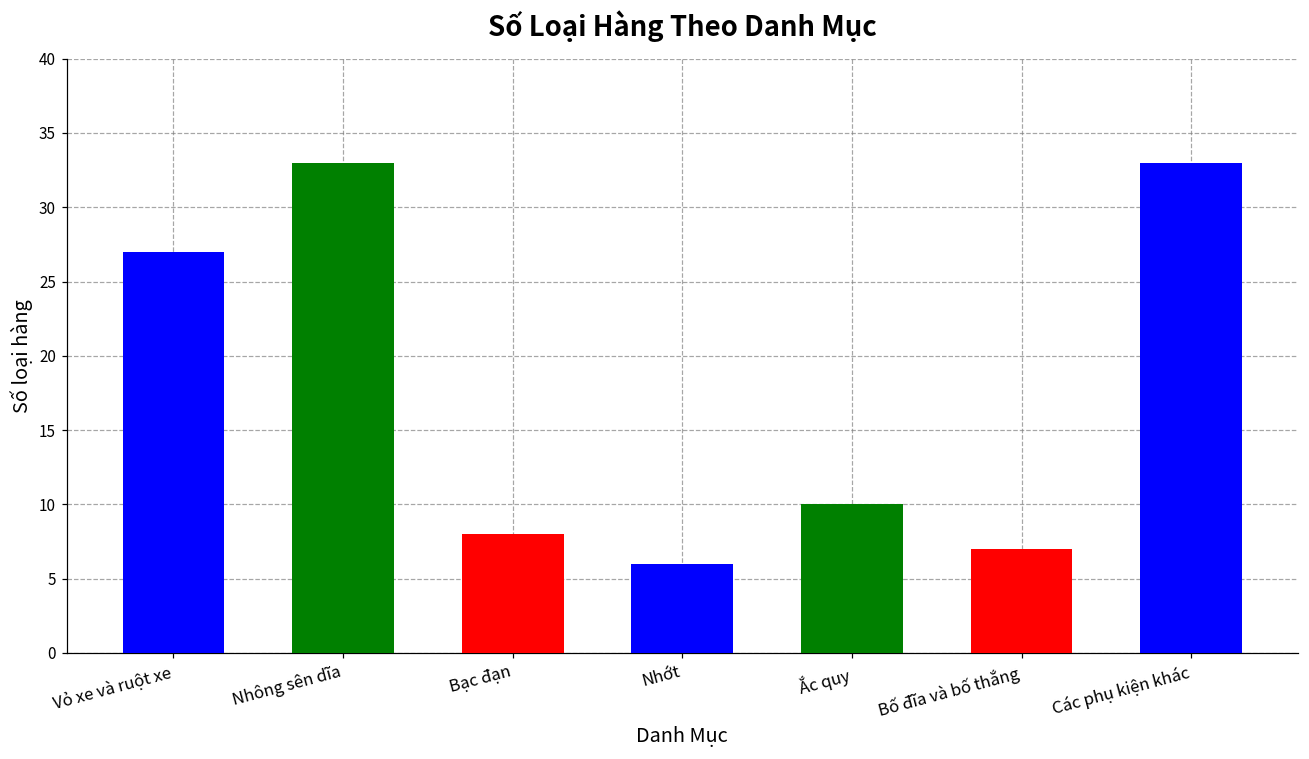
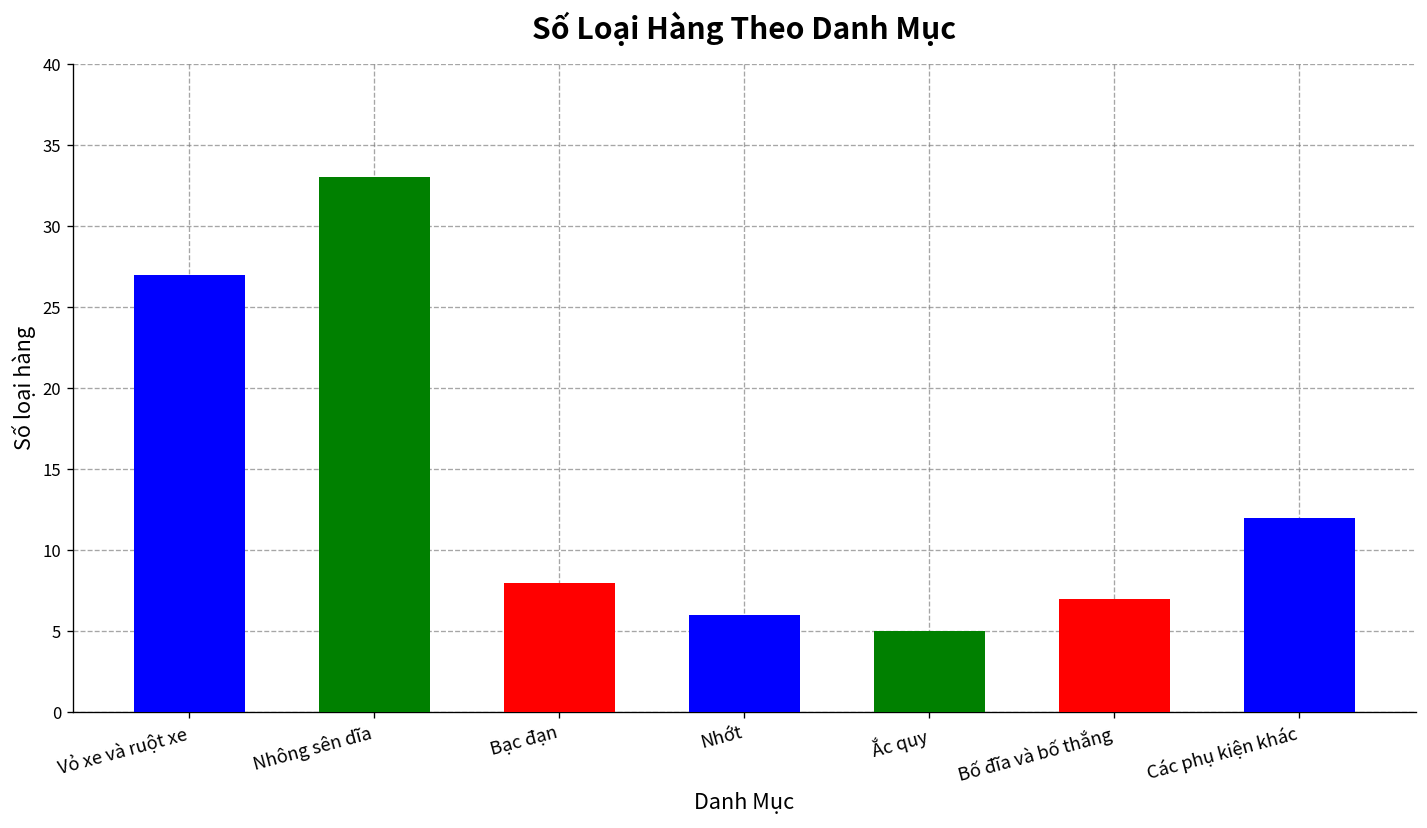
Ắc quy: 10 -> 5
Các phụ kiện khác: 33 -> 12
